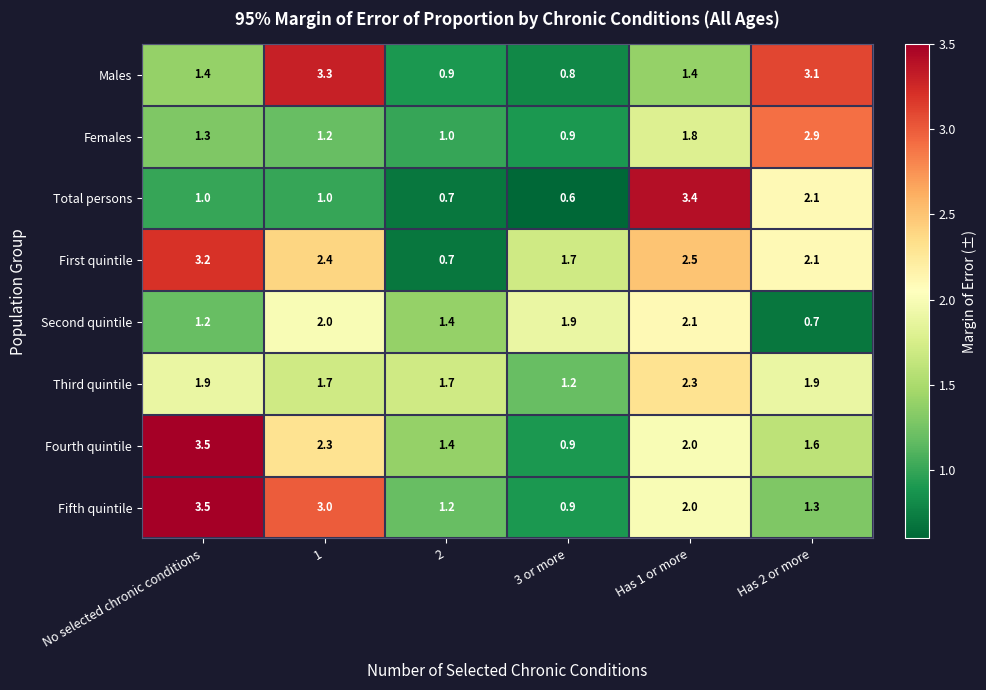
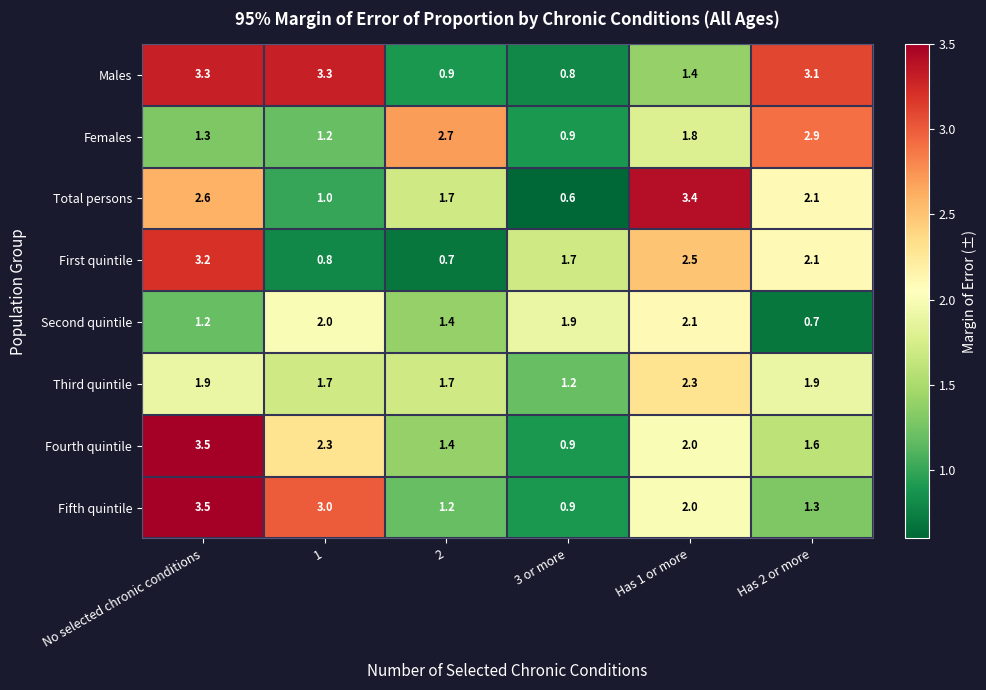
Males, No selected chronic conditions: 1.4 -> 3.3
Females, 2: 1.0 -> 2.7
Total persons, No selected chronic conditions: 1.0 -> 2.6
Total persons, 2: 0.7 -> 1.7
First quintile, 1: 2.4 -> 0.8
